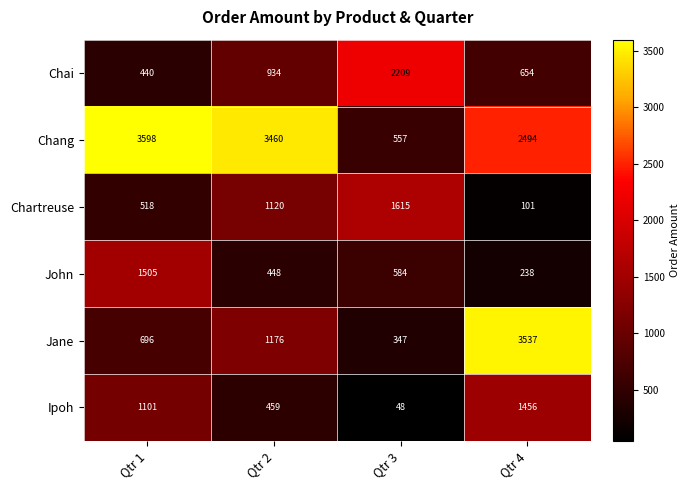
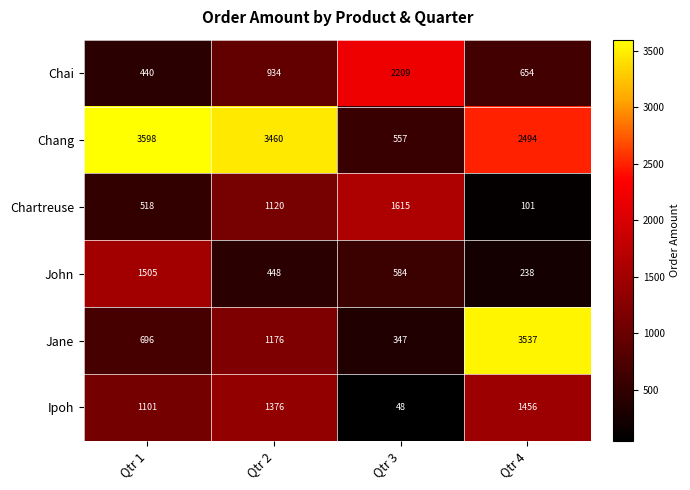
Ipoh, Qtr 2: 459 -> 1376
